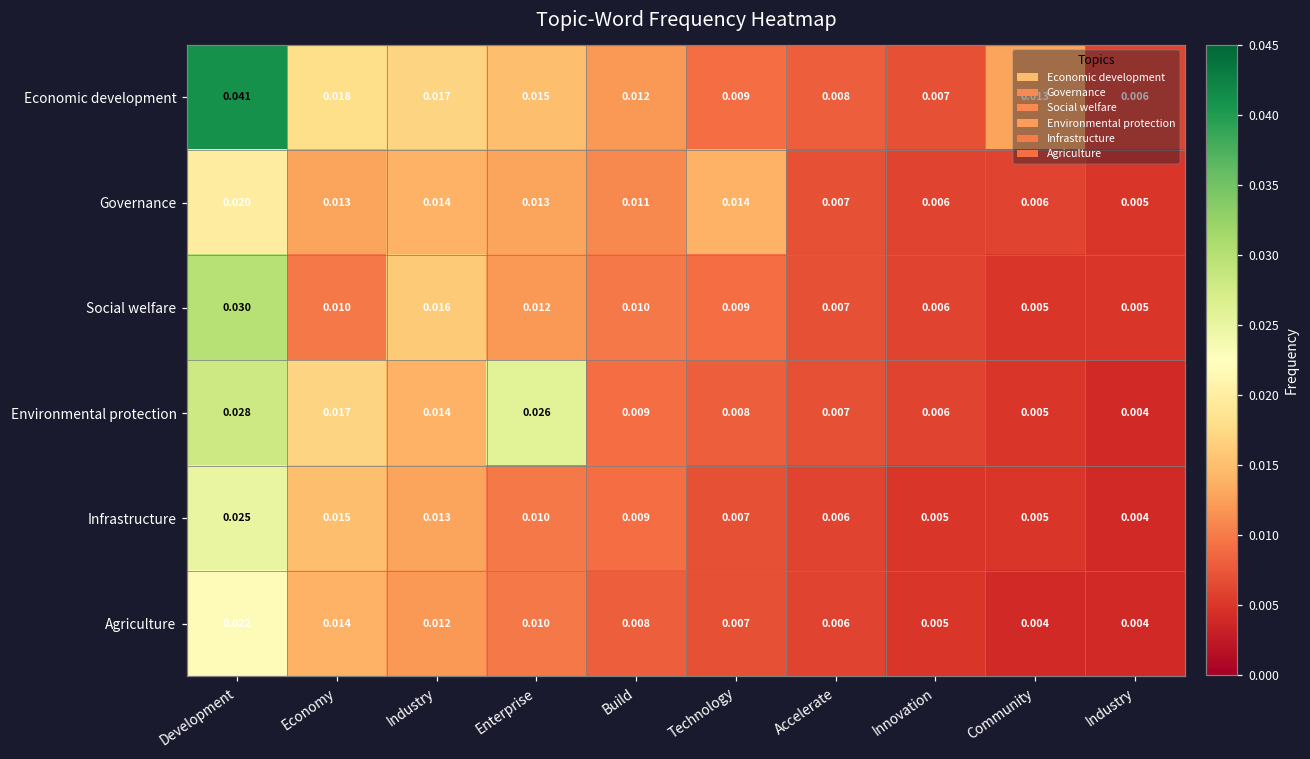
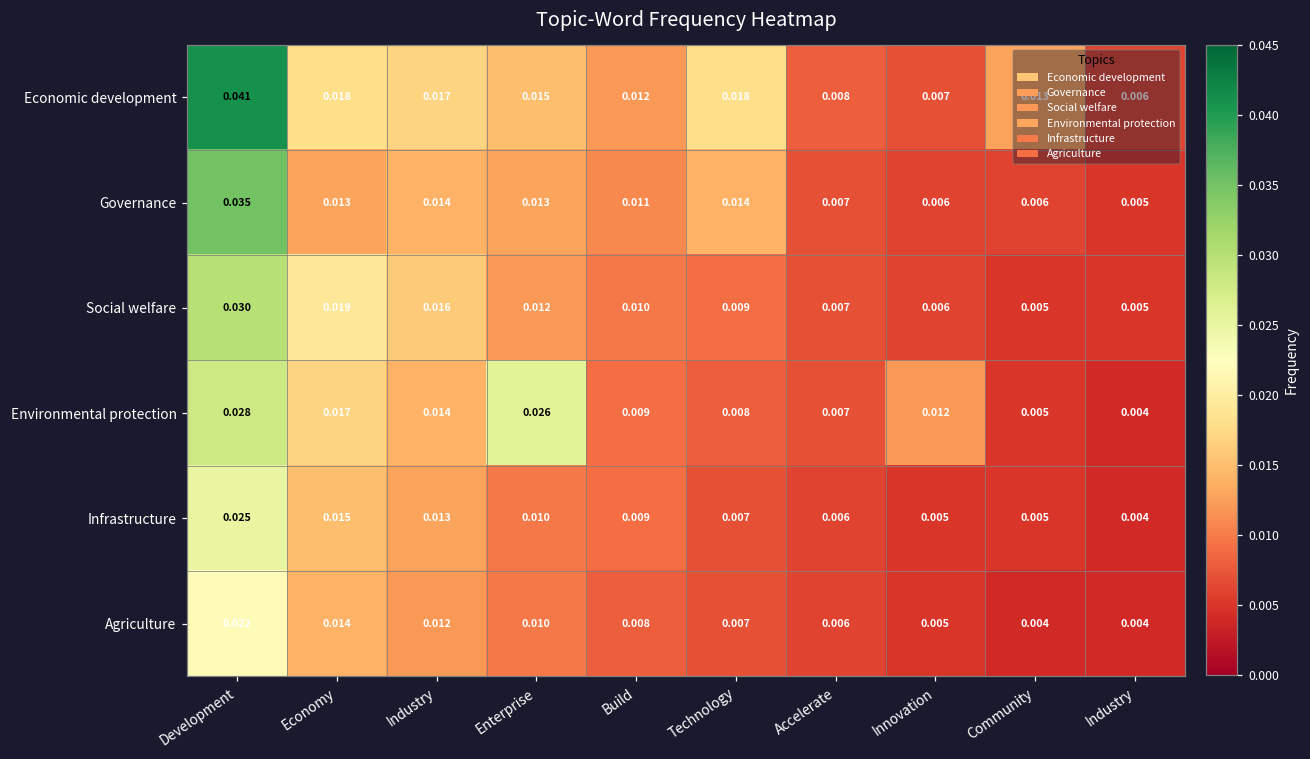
Economic development, Technology: 0.009 -> 0.018
Governance, Development: 0.020 -> 0.035
Social welfare, Economy: 0.010 -> 0.019
Environmental protection, Innovation: 0.006 -> 0.012
